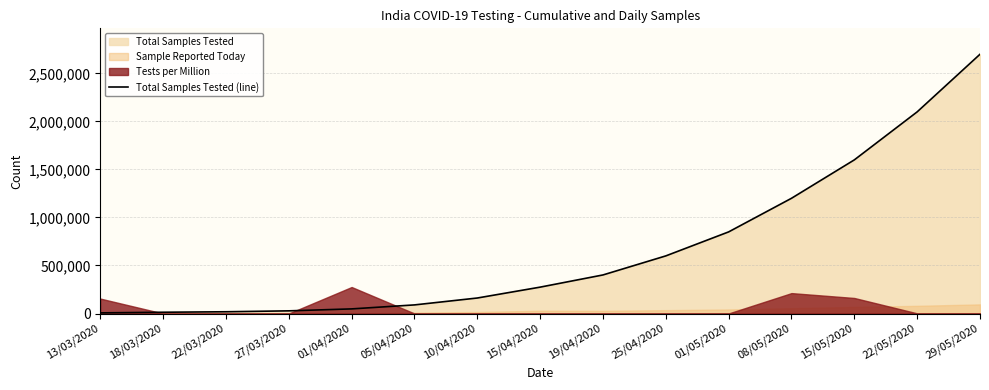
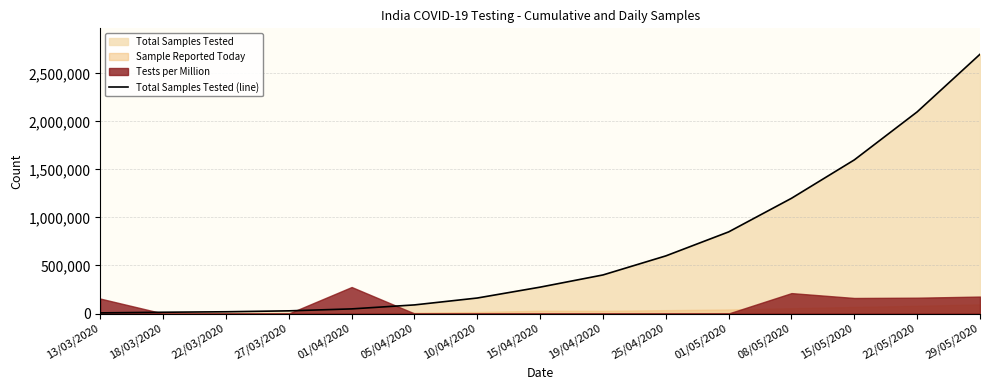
Tests per Million, 22/05/2020: 0 -> 200,000
Tests per Million, 29/05/2020: 0 -> 200,000
